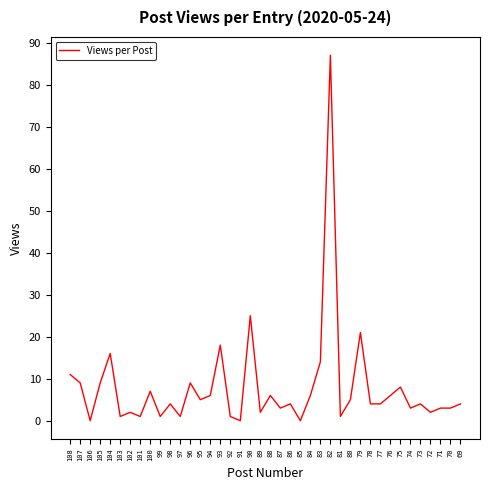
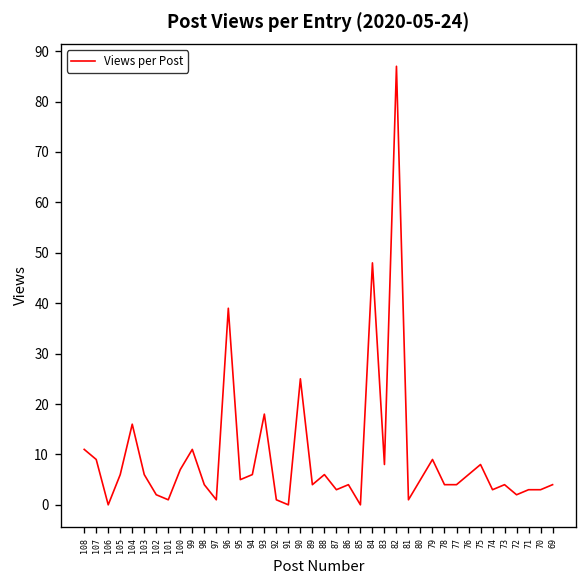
105: 9 -> 6
103: 1 -> 6
99: 1 -> 11
96: 9 -> 39
89: 2 -> 4
84: 6 -> 48
83: 14 -> 8
79: 21 -> 9
